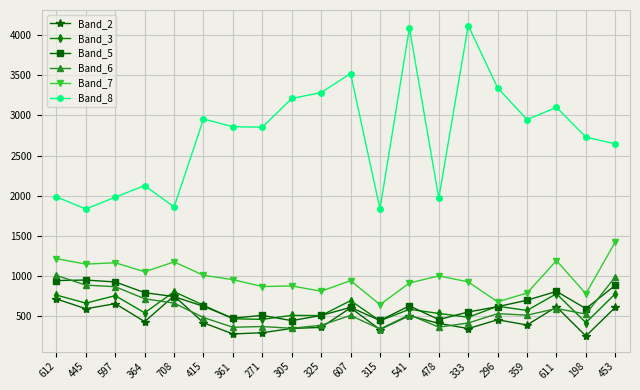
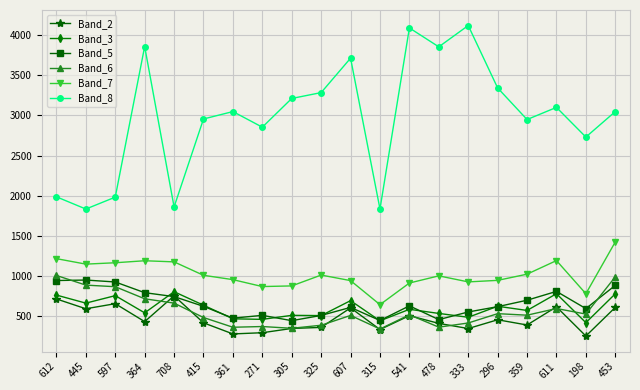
Band_7, 364: 1100 -> 1200
Band_8, 364: 2100 -> 3900
Band_8, 361: 2900 -> 3000
Band_7, 325: 800 -> 1000
Band_8, 607: 3500 -> 3700
Band_8, 478: 2000 -> 3900
Band_7, 296: 700 -> 900
Band_7, 359: 800 -> 1000
Band_8, 453: 2600 -> 3000
